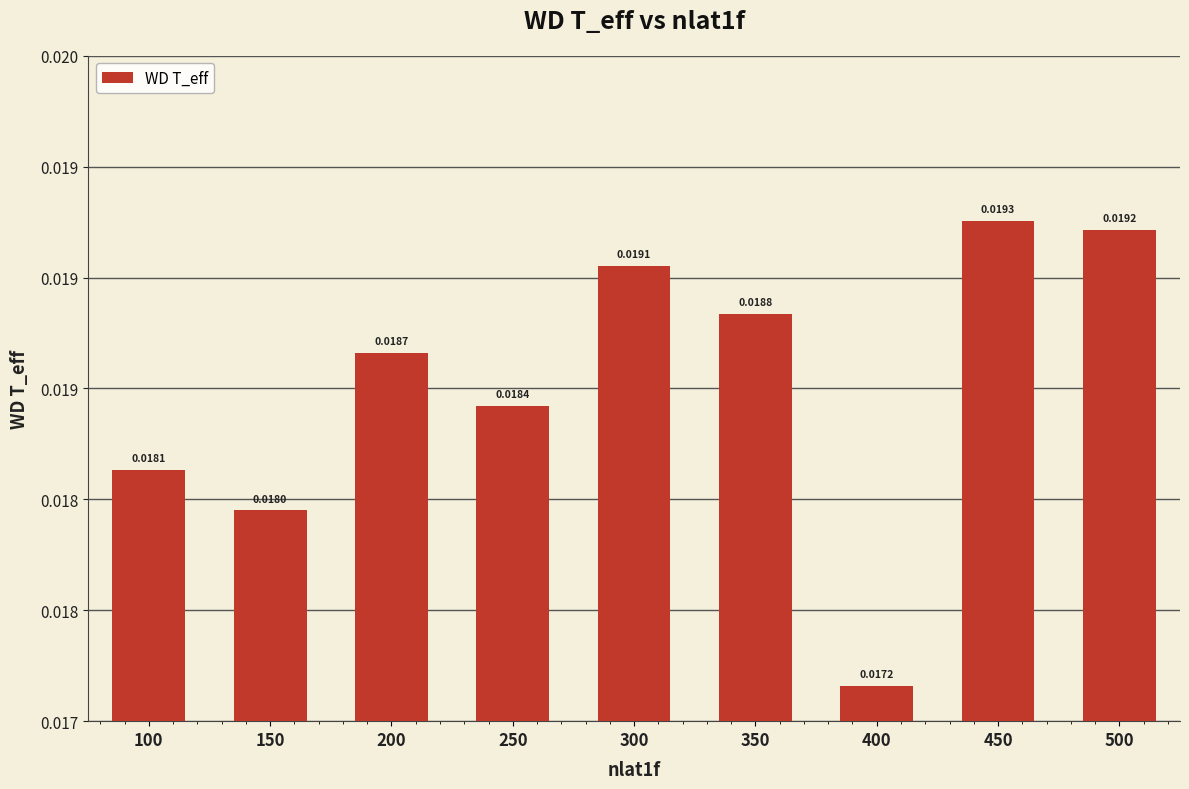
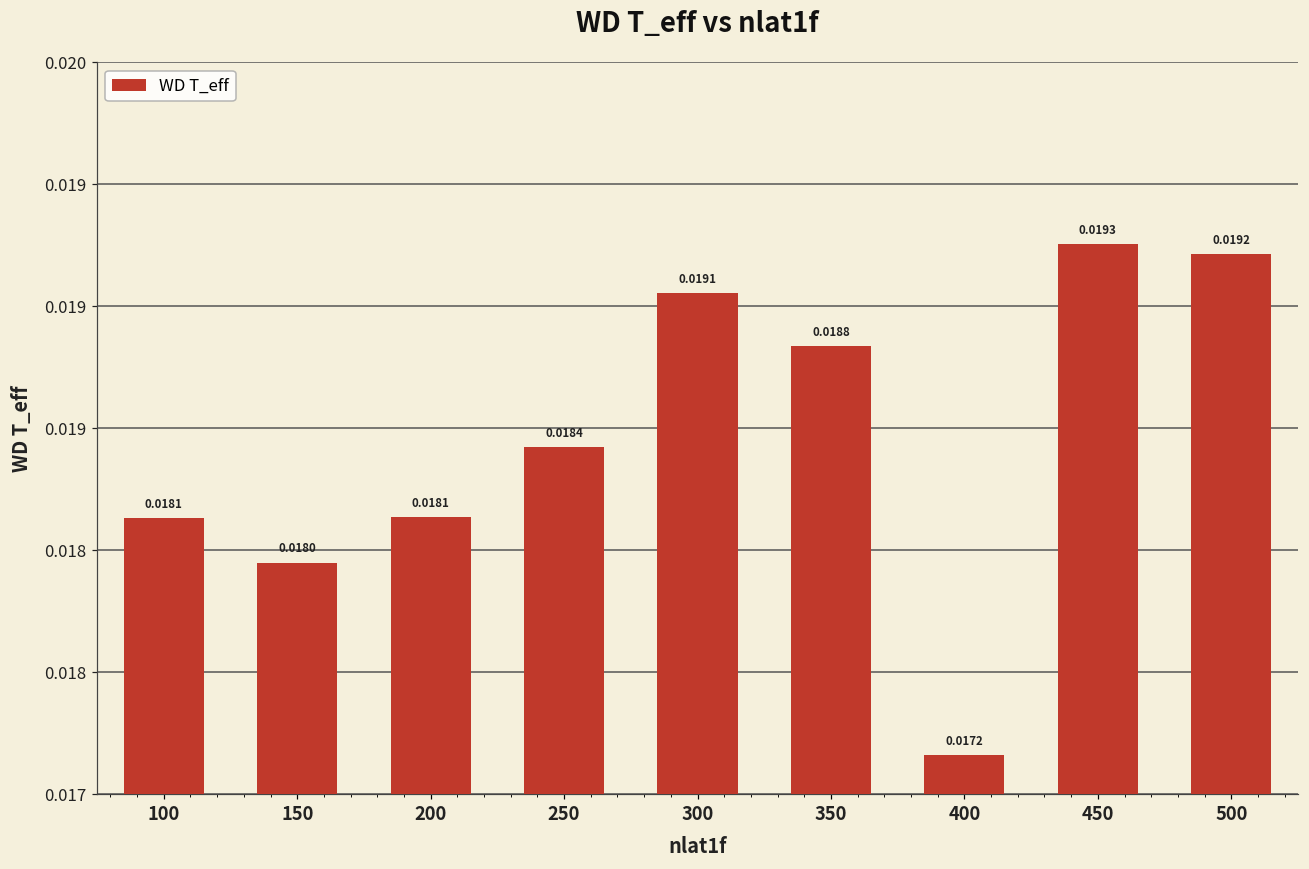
200: 0.0187 -> 0.0181
